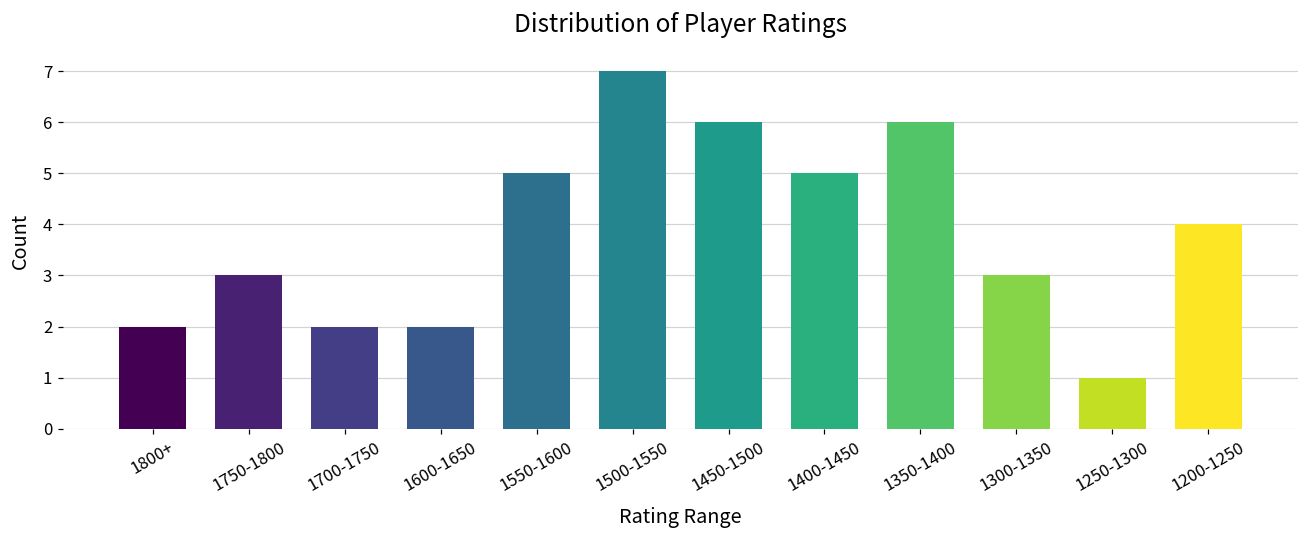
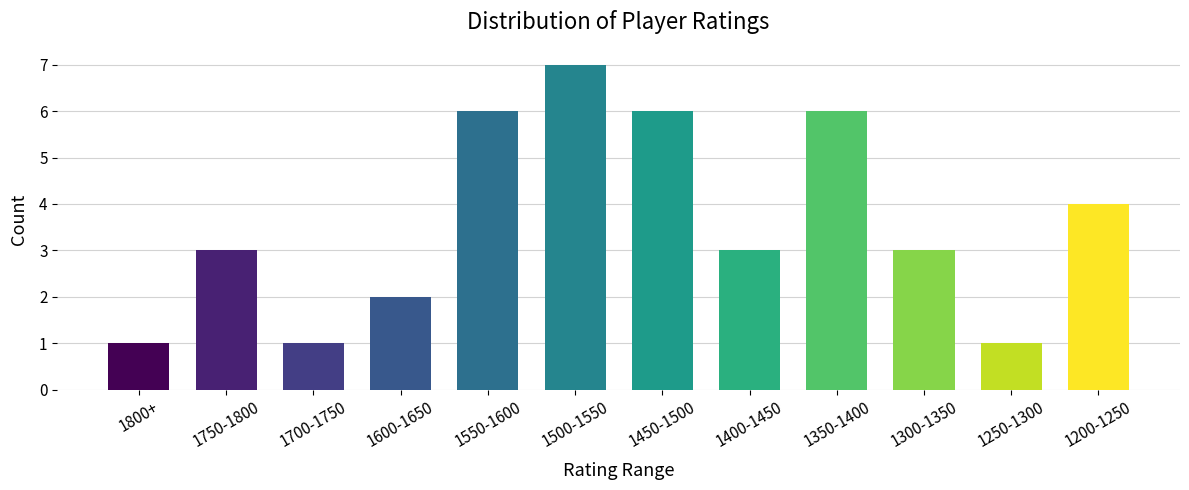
1800+: 2 -> 1
1700-1750: 2 -> 1
1550-1600: 5 -> 6
1400-1450: 5 -> 3
